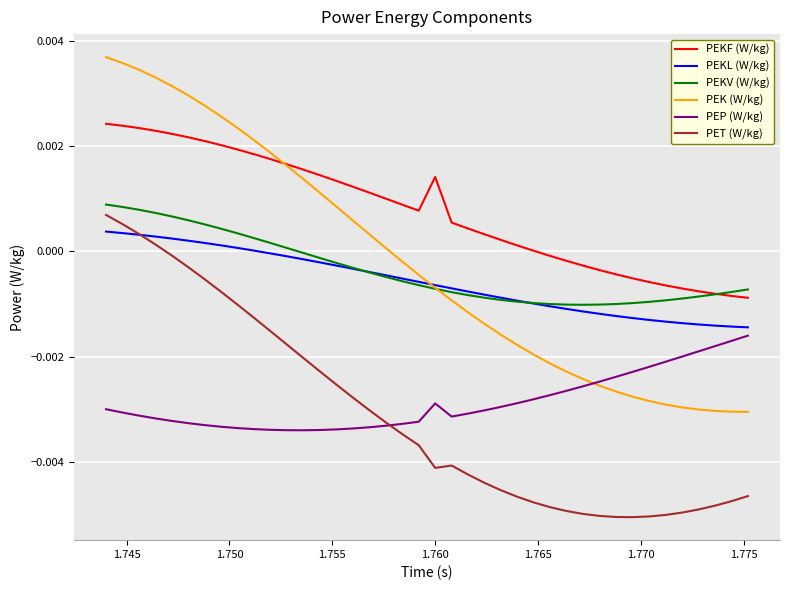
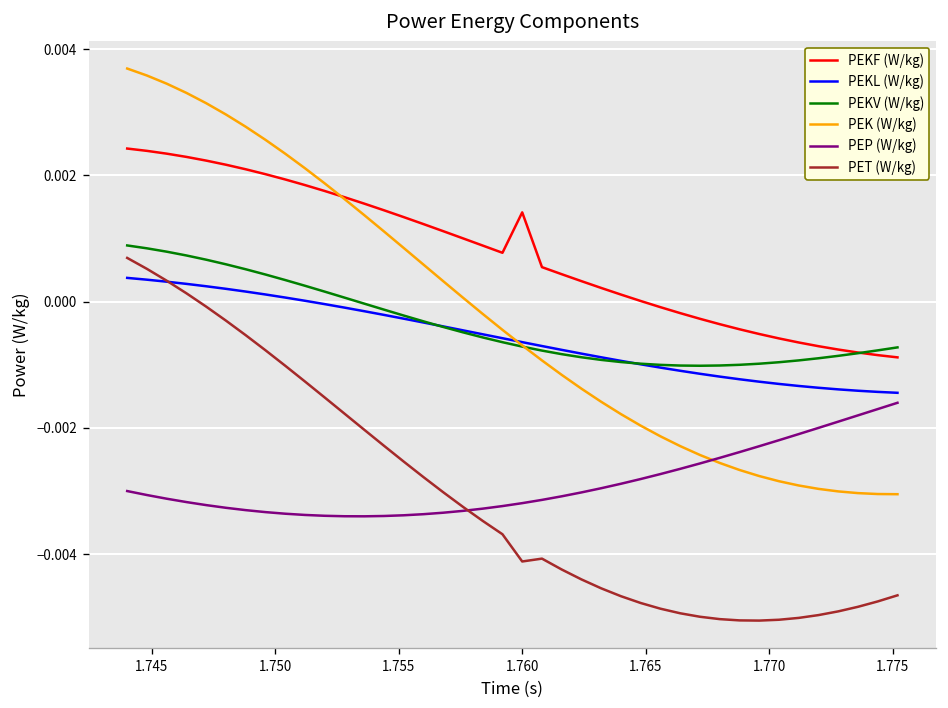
PEP (W/kg), 1.760: -0.0029 -> -0.0032
